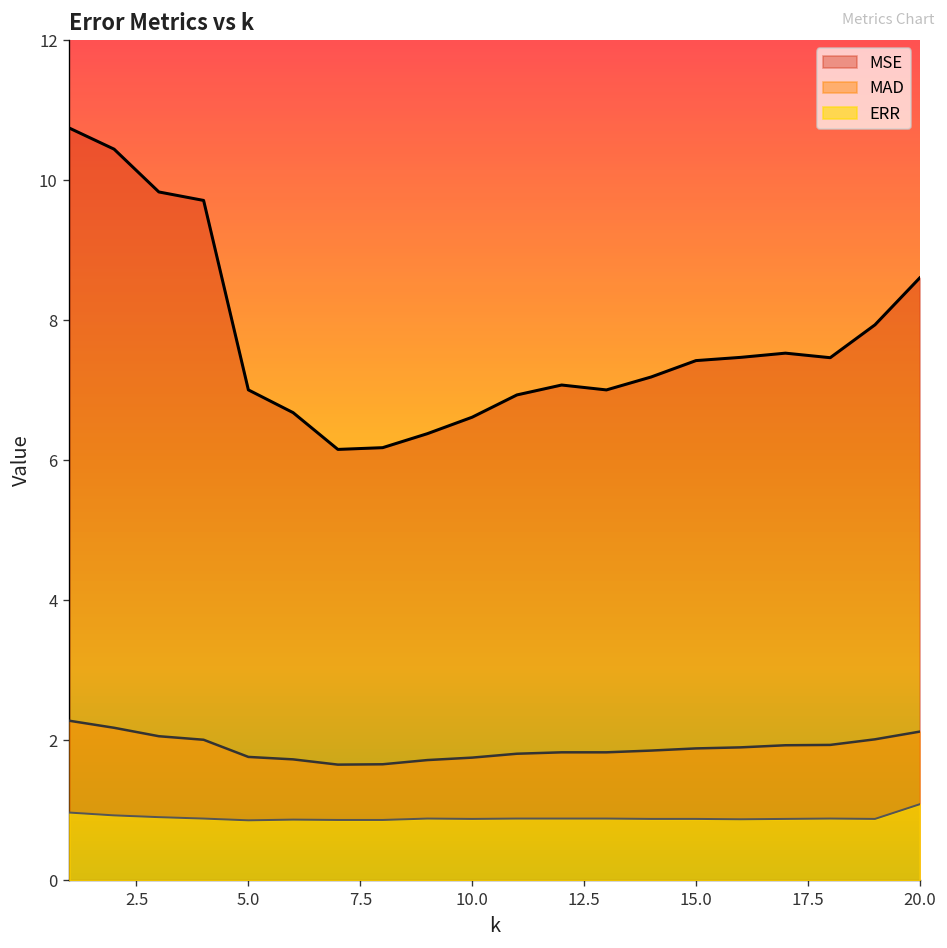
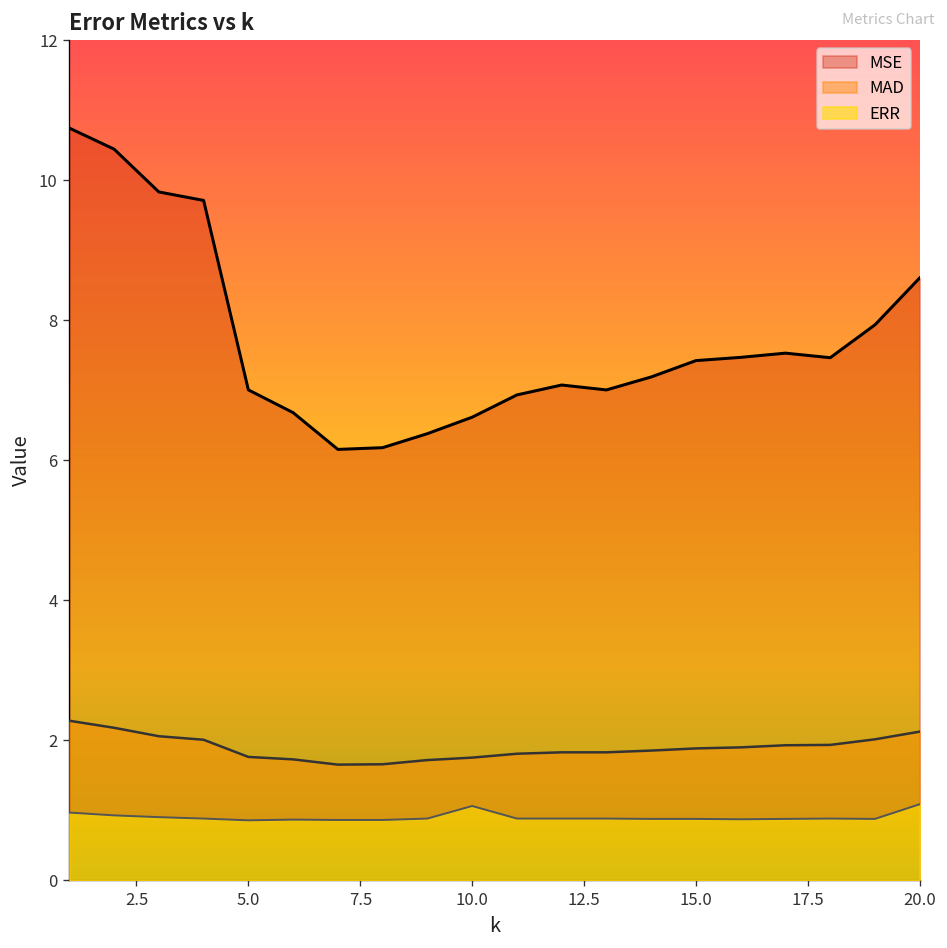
ERR, 10.0: 0.9 -> 1.1
